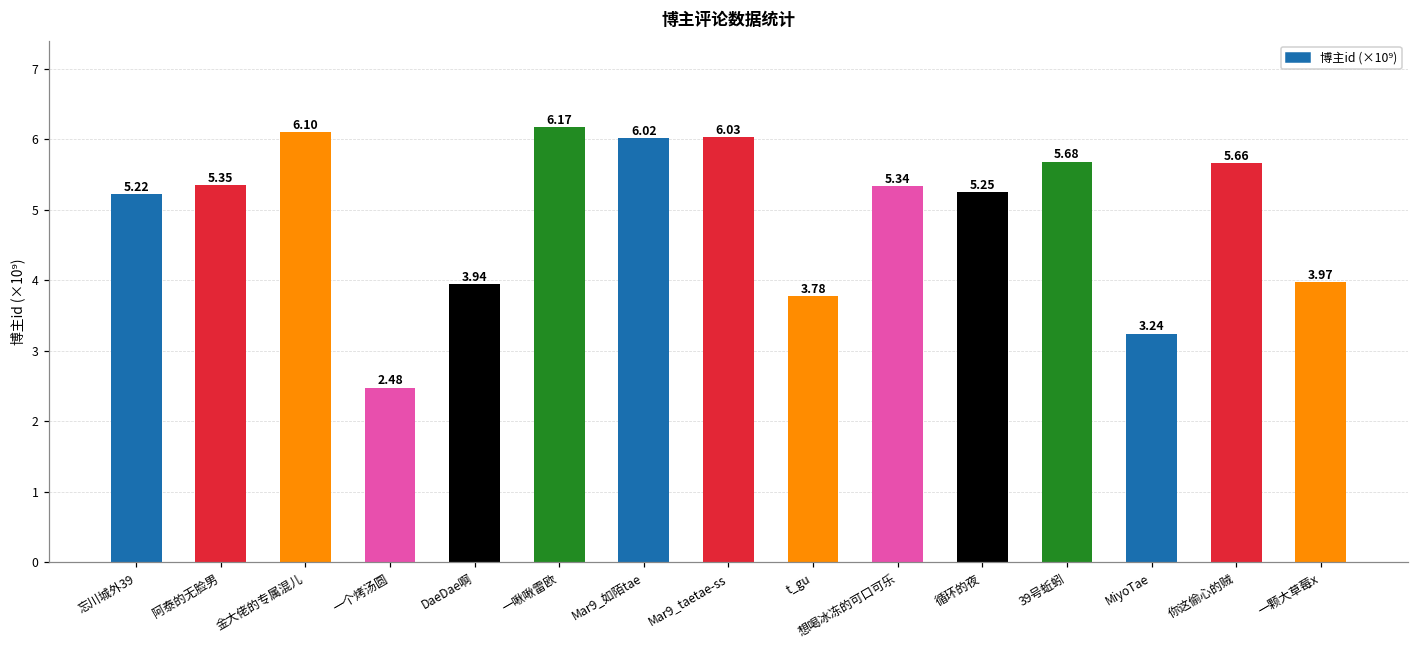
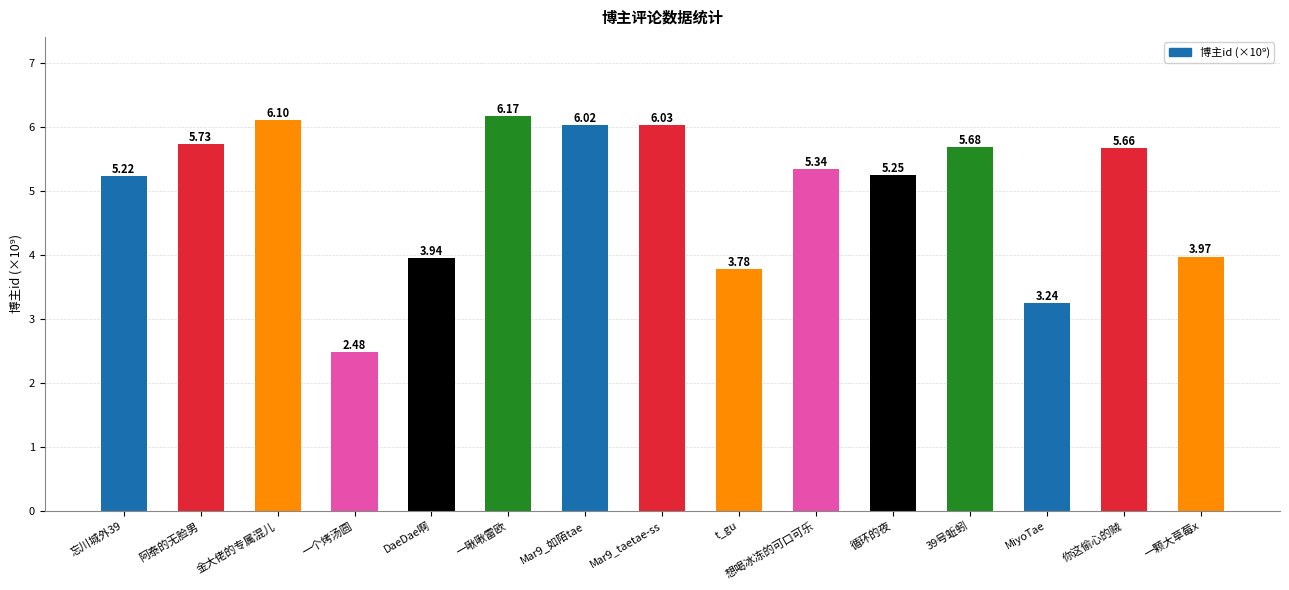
阿泰的无脸男: 5.35 -> 5.73
